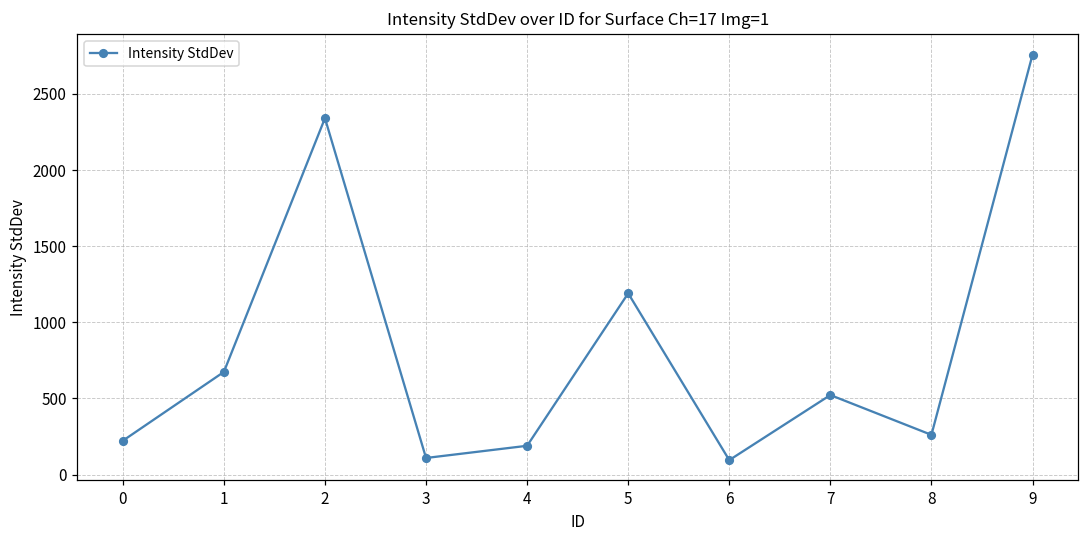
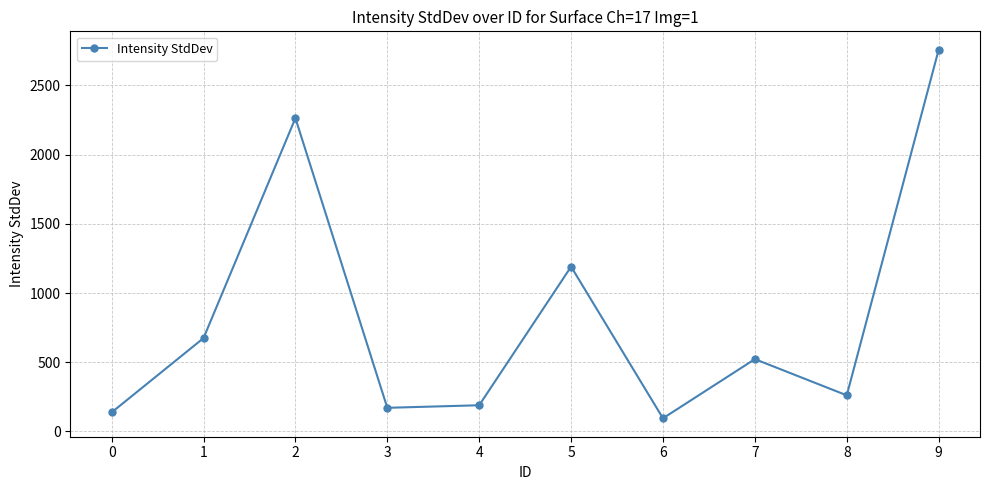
0: 220 -> 140
2: 2340 -> 2260
3: 110 -> 170
